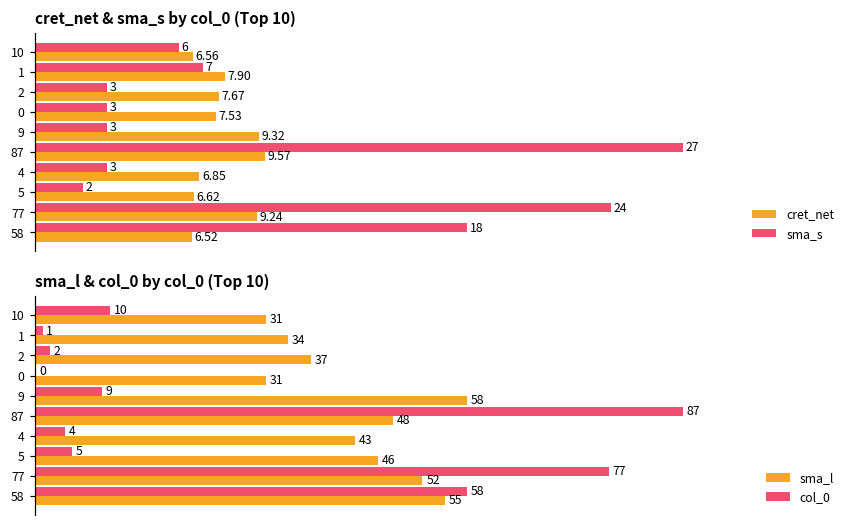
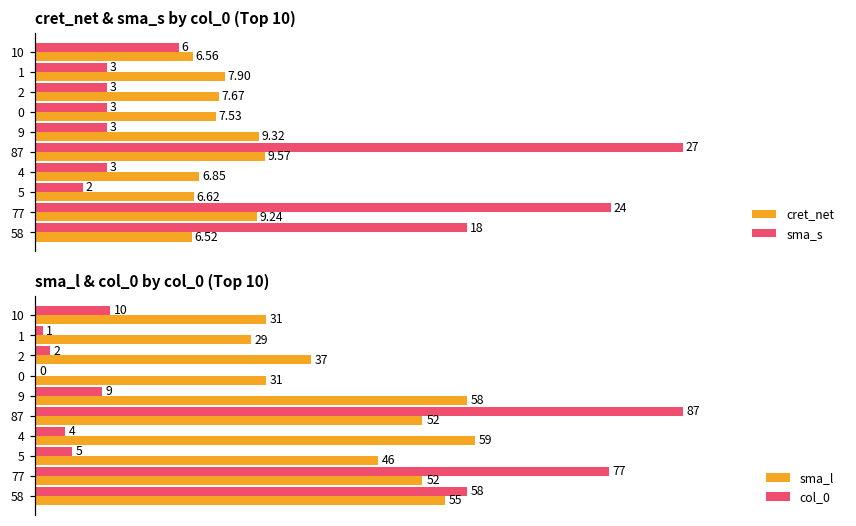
cret_net & sma_s by col_0 (Top 10), sma_s, 1: 7 -> 3
sma_l & col_0 by col_0 (Top 10), sma_l, 1: 34 -> 29
sma_l & col_0 by col_0 (Top 10), sma_l, 87: 48 -> 52
sma_l & col_0 by col_0 (Top 10), sma_l, 4: 43 -> 59
